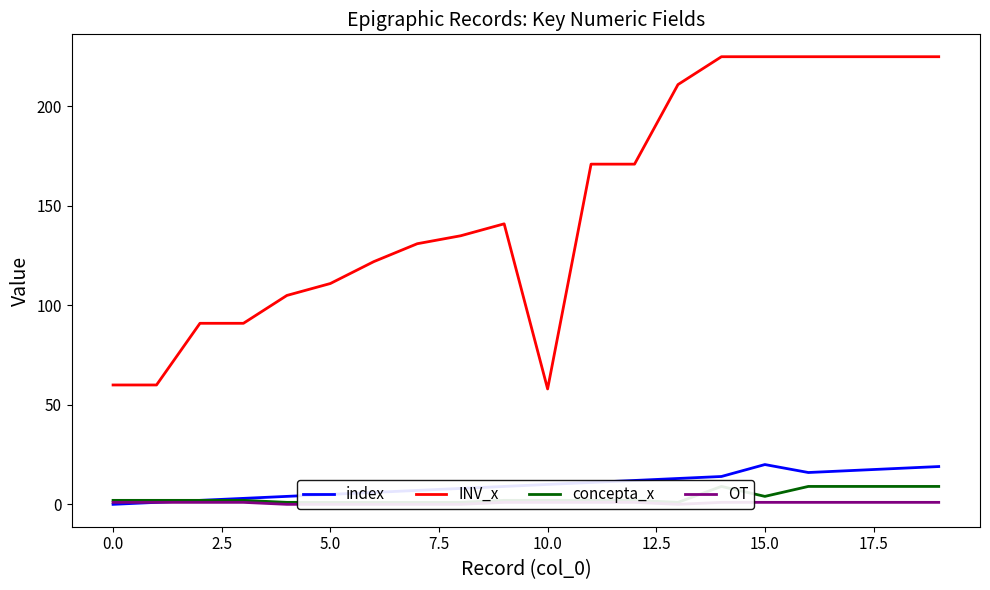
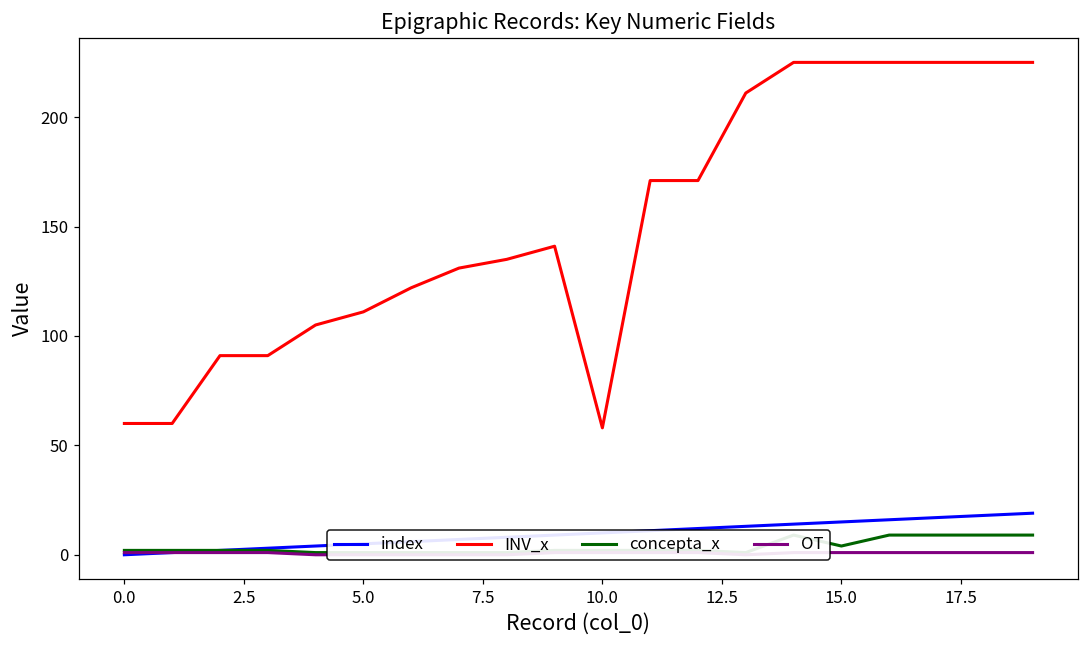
index, 15.0: 20 -> 15
